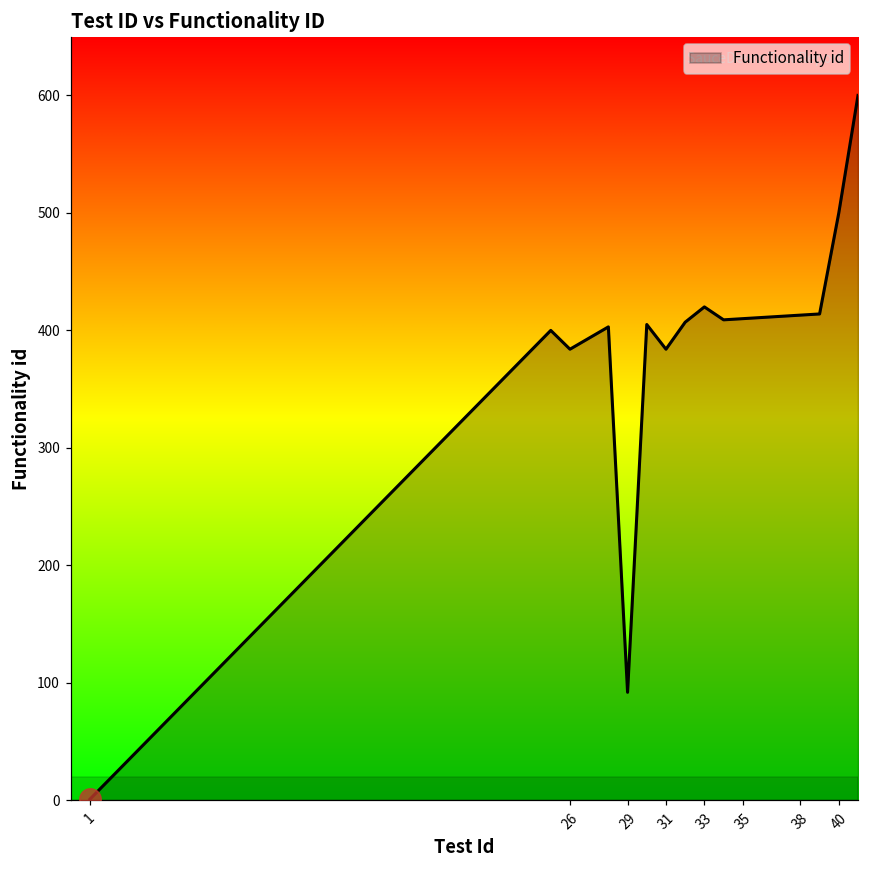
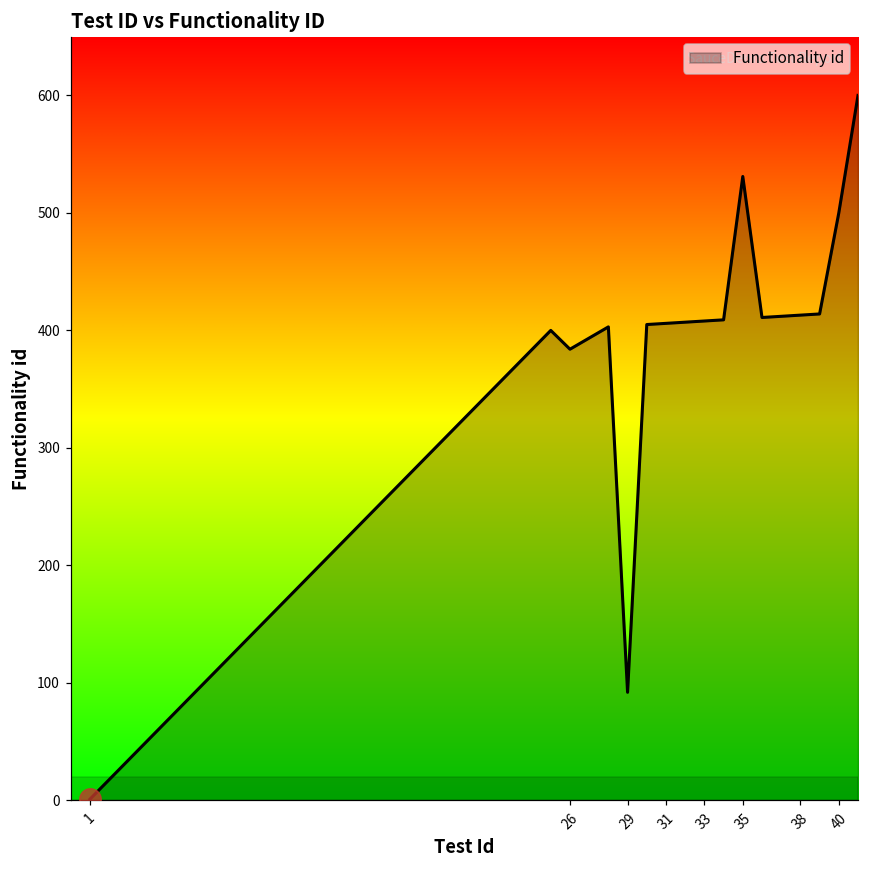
Functionality id, 31: 384 -> 406
Functionality id, 33: 420 -> 408
Functionality id, 35: 410 -> 531
